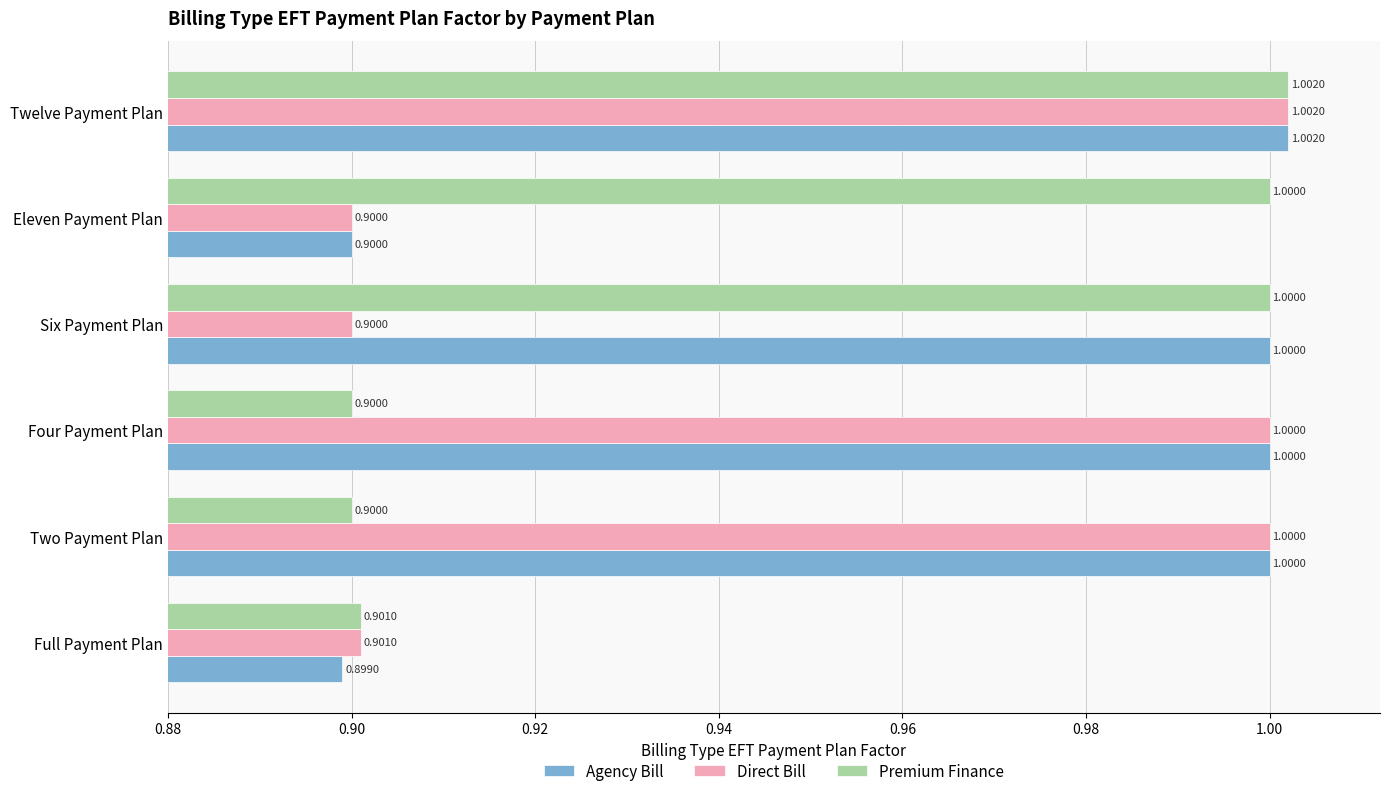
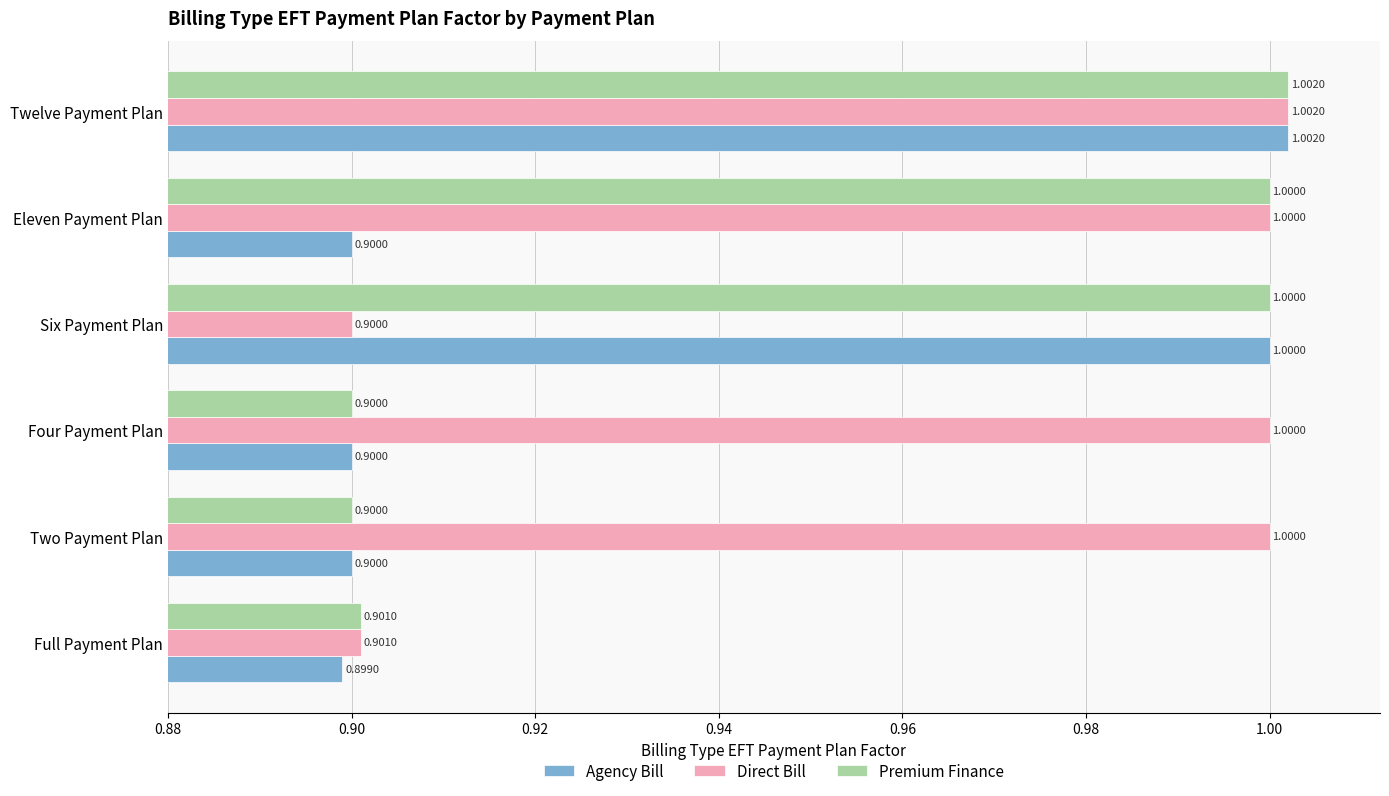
Direct Bill, Eleven Payment Plan: 0.9000 -> 1.0000
Agency Bill, Four Payment Plan: 1.0000 -> 0.9000
Agency Bill, Two Payment Plan: 1.0000 -> 0.9000
